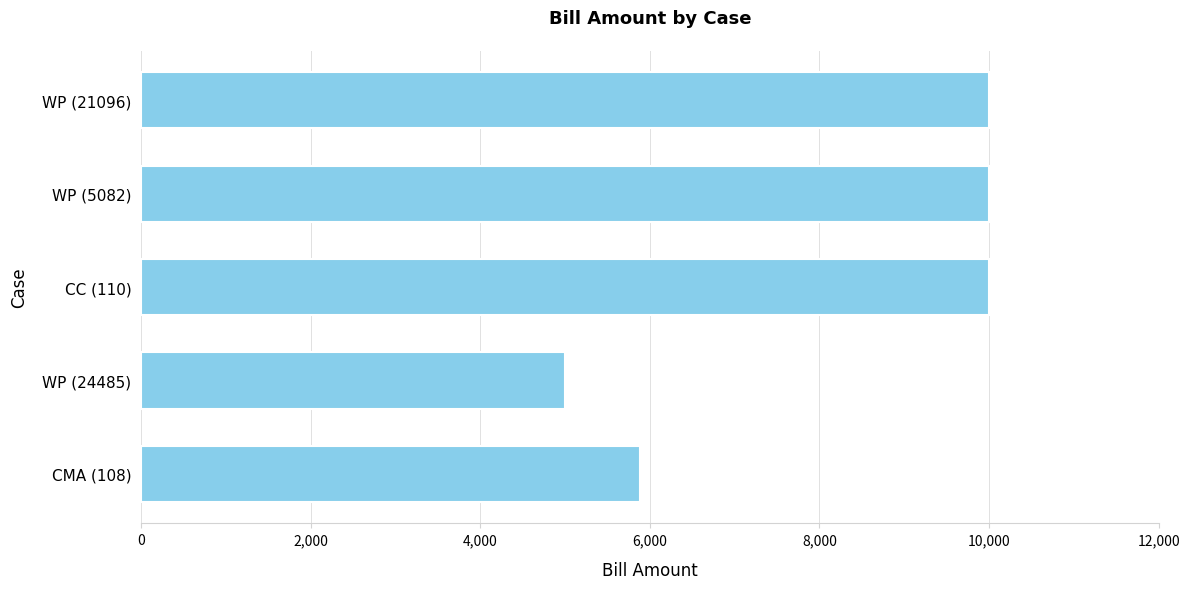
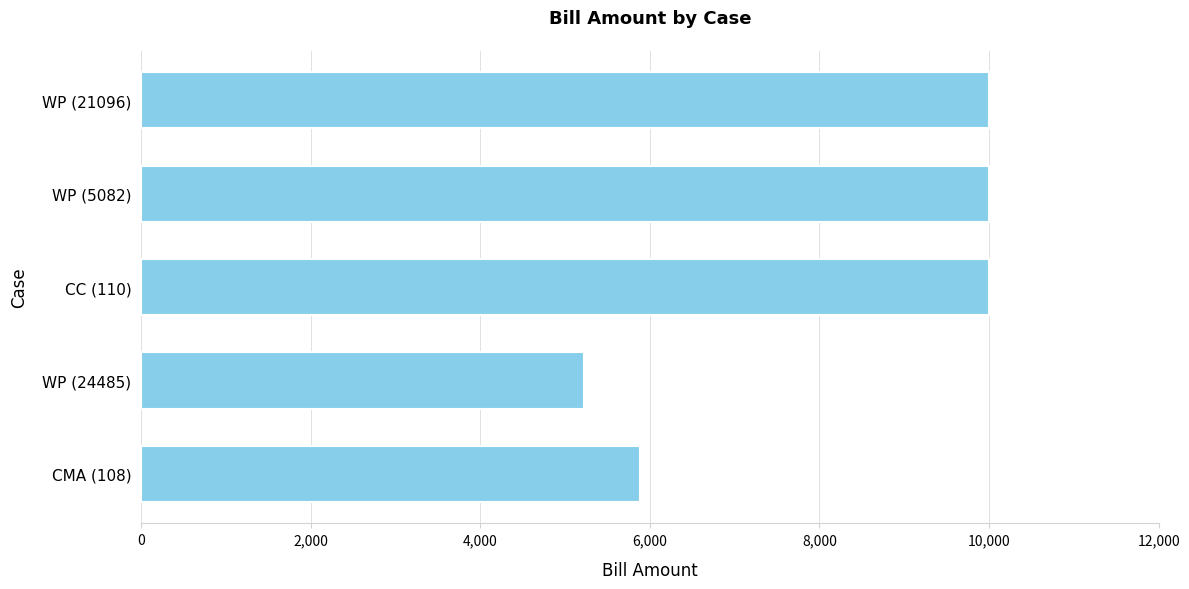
WP (24485): 5,000 -> 5,200
